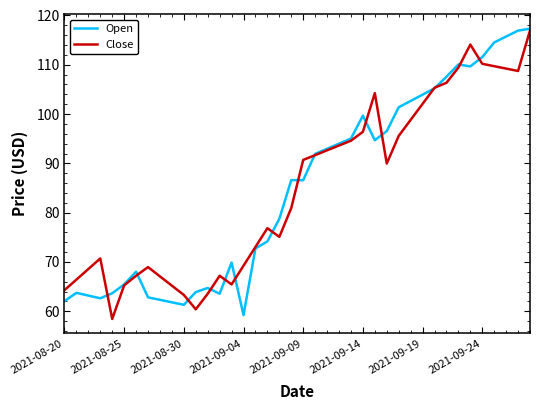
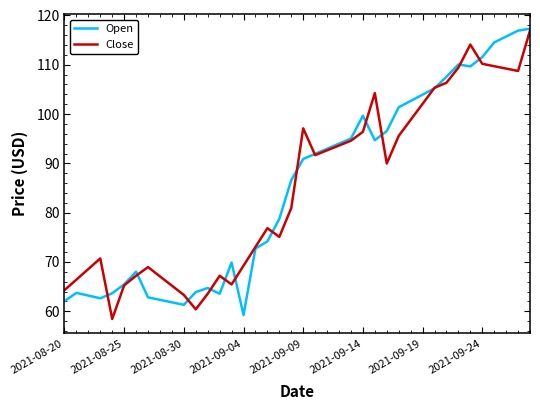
Open, 2021-09-09: 87 -> 91
Close, 2021-09-09: 91 -> 97
